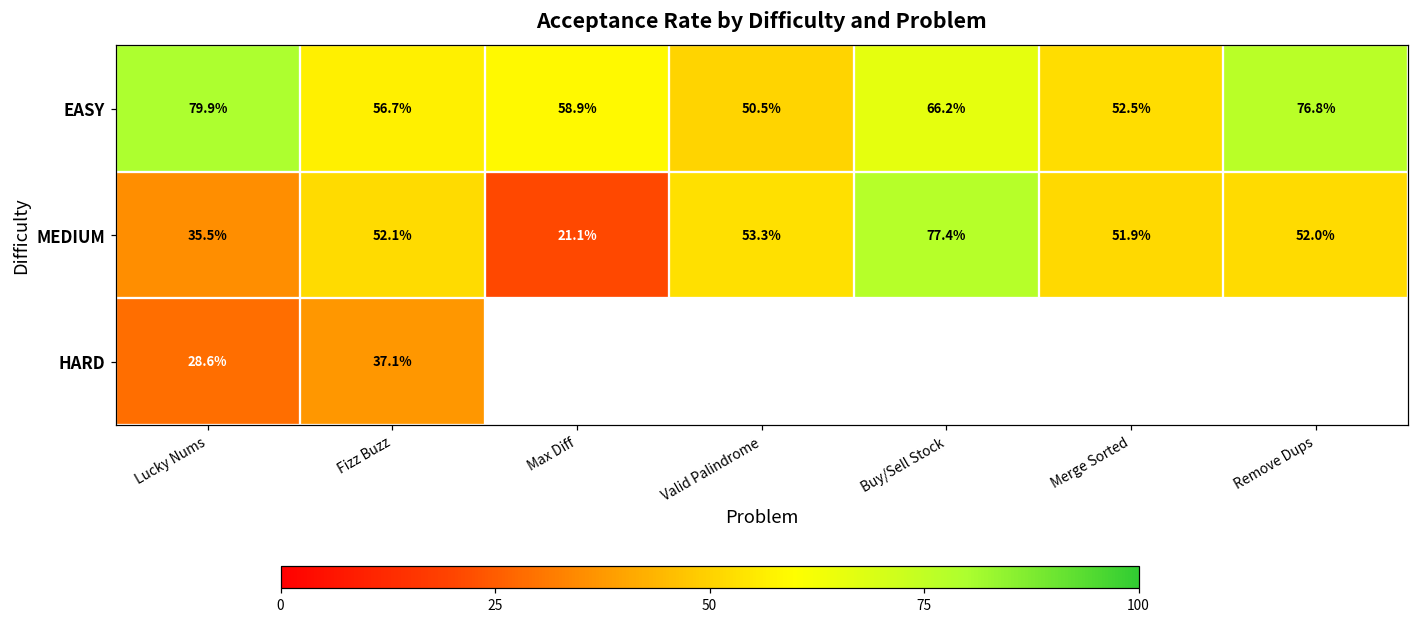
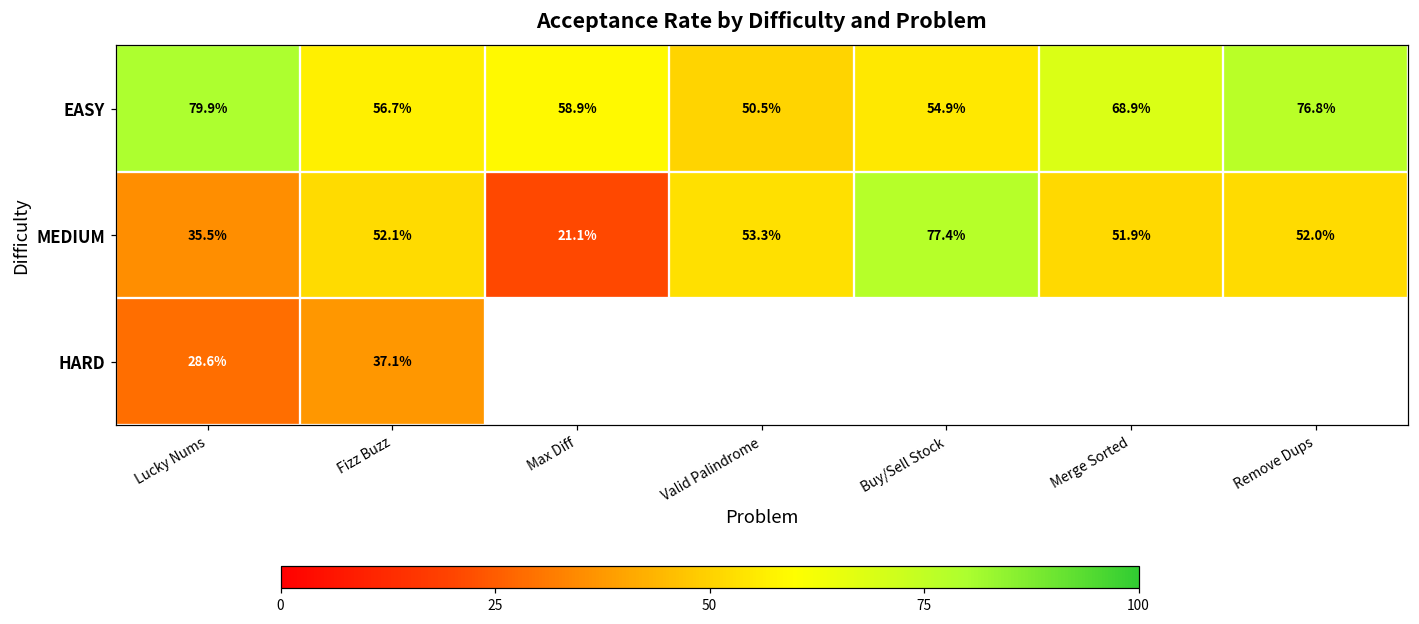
EASY, Buy/Sell Stock: 66.2% -> 54.9%
EASY, Merge Sorted: 52.5% -> 68.9%
